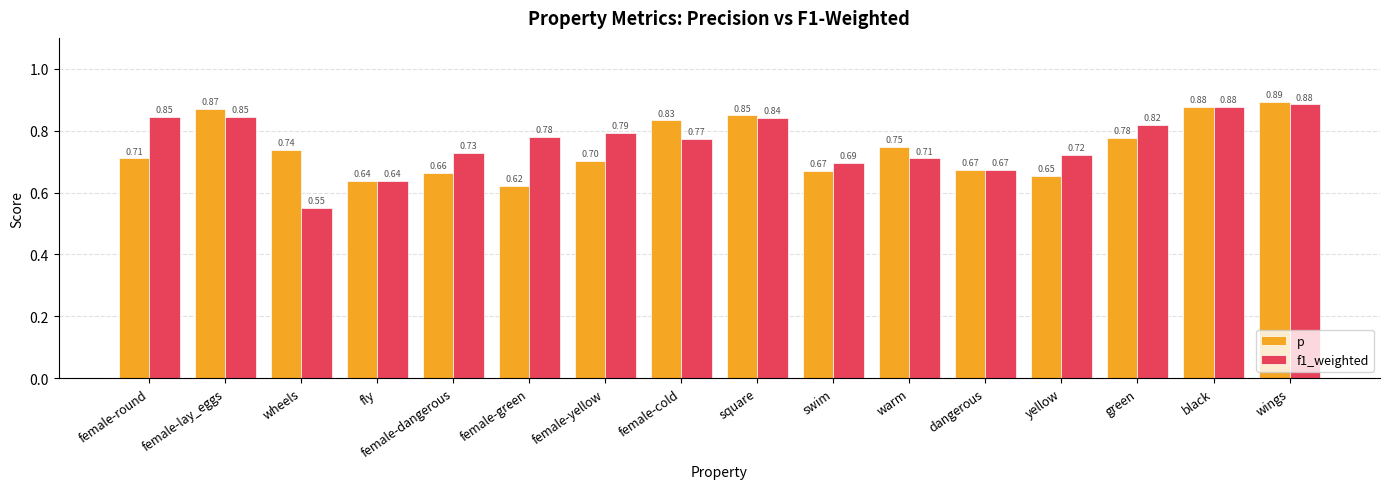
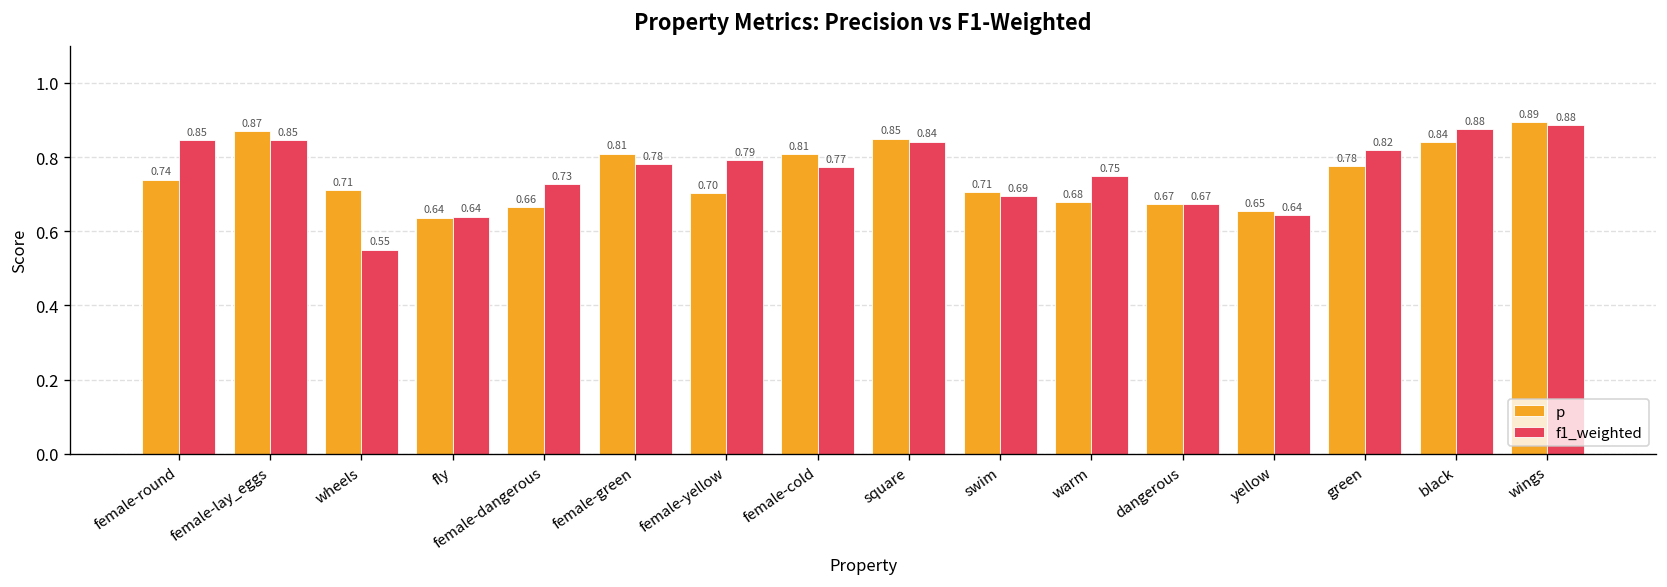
p, female-round: 0.71 -> 0.74
p, wheels: 0.74 -> 0.71
p, female-green: 0.62 -> 0.81
p, female-cold: 0.83 -> 0.81
p, swim: 0.67 -> 0.71
p, warm: 0.75 -> 0.68
f1_weighted, warm: 0.71 -> 0.75
f1_weighted, yellow: 0.72 -> 0.64
p, black: 0.88 -> 0.84
